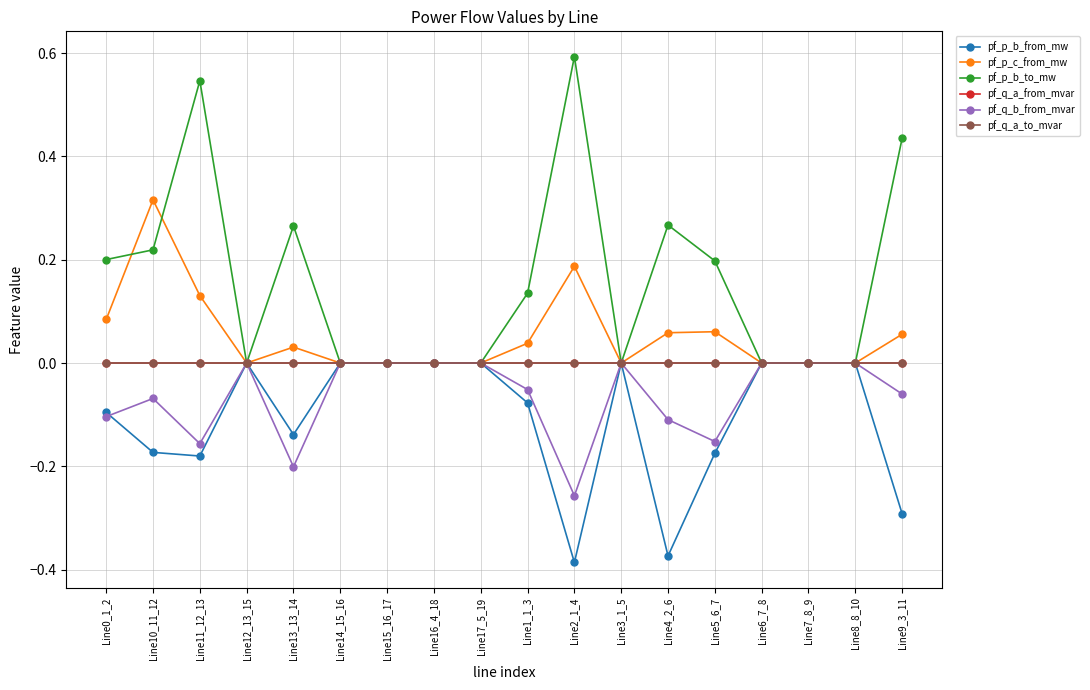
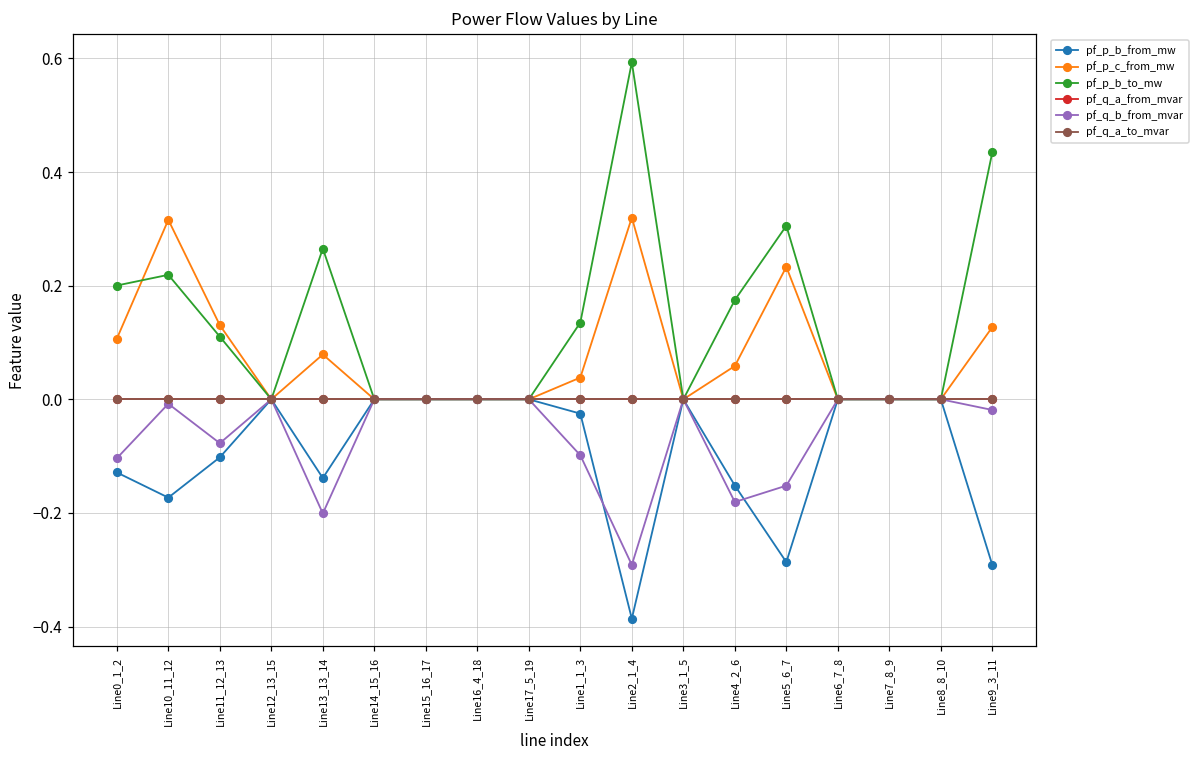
pf_p_b_from_mw, Line0_1_2: -0.10 -> -0.13
pf_p_c_from_mw, Line0_1_2: 0.08 -> 0.11
pf_q_b_from_mvar, Line10_11_12: -0.07 -> -0.01
pf_p_b_from_mw, Line11_12_13: -0.18 -> -0.10
pf_p_b_to_mw, Line11_12_13: 0.55 -> 0.11
pf_q_b_from_mvar, Line11_12_13: -0.16 -> -0.08
pf_p_c_from_mw, Line13_13_14: 0.03 -> 0.08
pf_p_b_from_mw, Line1_1_3: -0.08 -> -0.03
pf_q_b_from_mvar, Line1_1_3: -0.05 -> -0.10
pf_p_c_from_mw, Line2_1_4: 0.19 -> 0.32
pf_q_b_from_mvar, Line2_1_4: -0.26 -> -0.29
pf_p_b_from_mw, Line4_2_6: -0.37 -> -0.15
pf_p_b_to_mw, Line4_2_6: 0.27 -> 0.17
pf_q_b_from_mvar, Line4_2_6: -0.11 -> -0.18
pf_p_b_from_mw, Line5_6_7: -0.17 -> -0.29
pf_p_c_from_mw, Line5_6_7: 0.06 -> 0.23
pf_p_b_to_mw, Line5_6_7: 0.20 -> 0.31
pf_p_c_from_mw, Line9_3_11: 0.06 -> 0.13
pf_q_b_from_mvar, Line9_3_11: -0.06 -> -0.02
